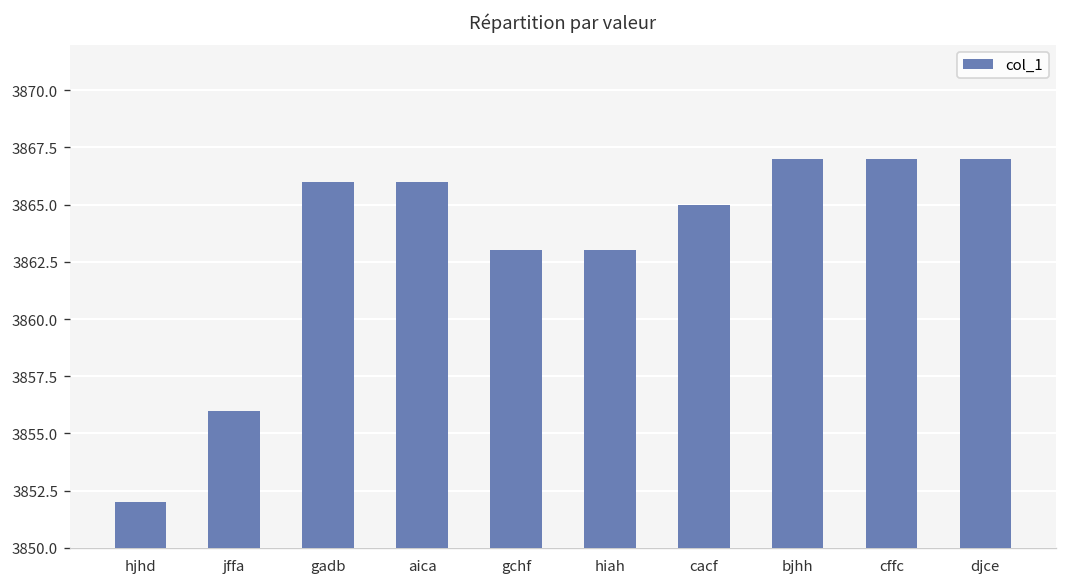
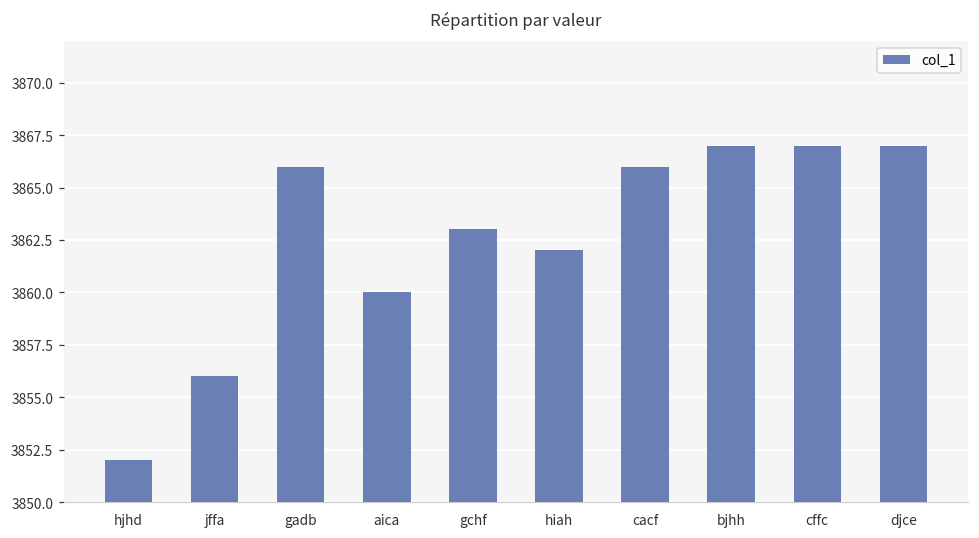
aica: 3866 -> 3860
hiah: 3863 -> 3862
cacf: 3865 -> 3866
